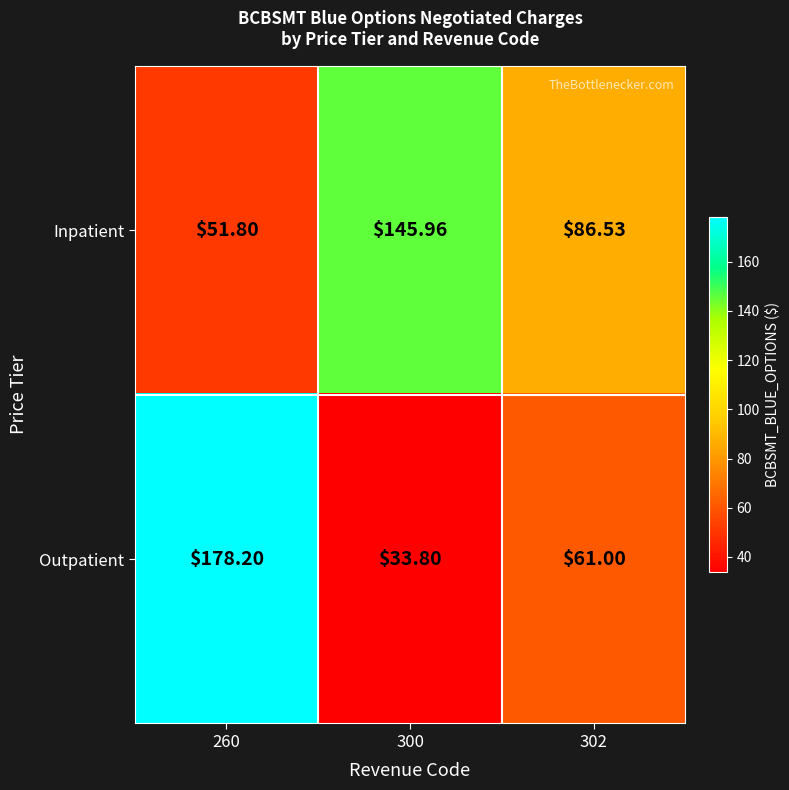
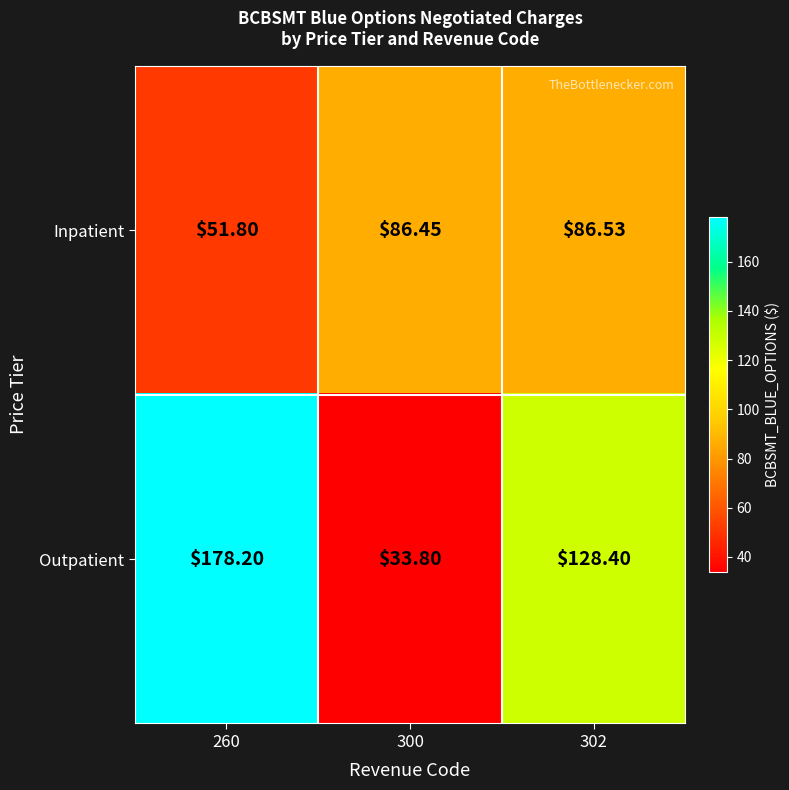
Inpatient, 300: $145.96 -> $86.45
Outpatient, 302: $61.00 -> $128.40
